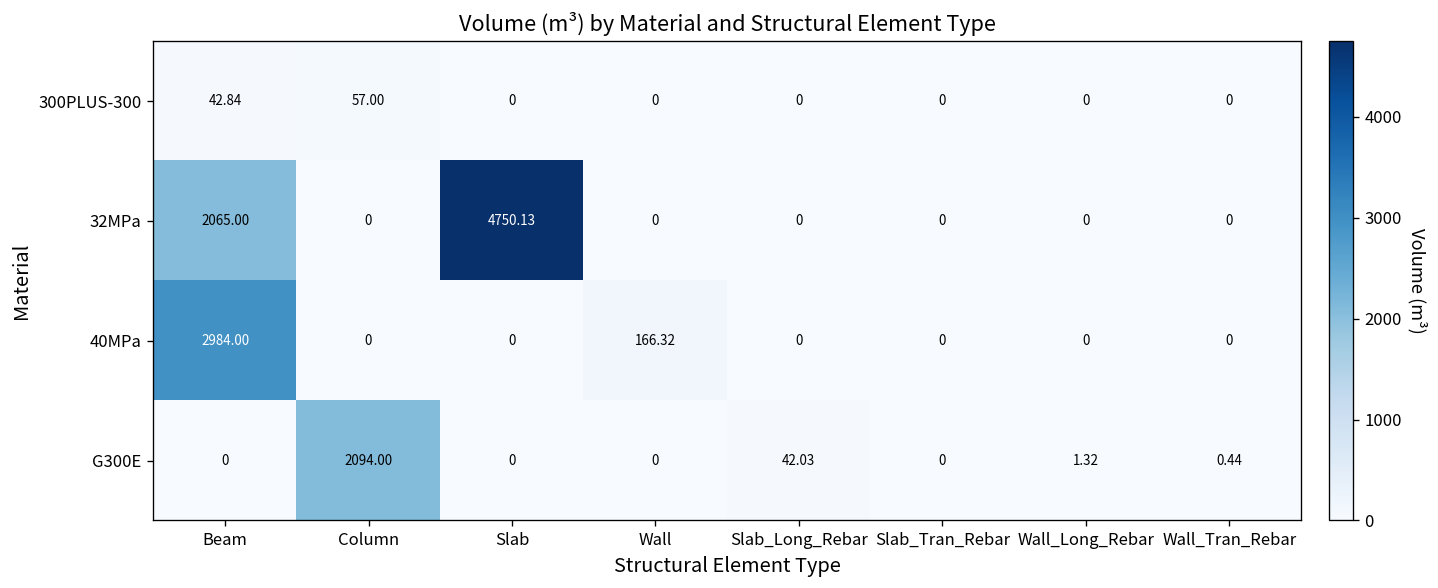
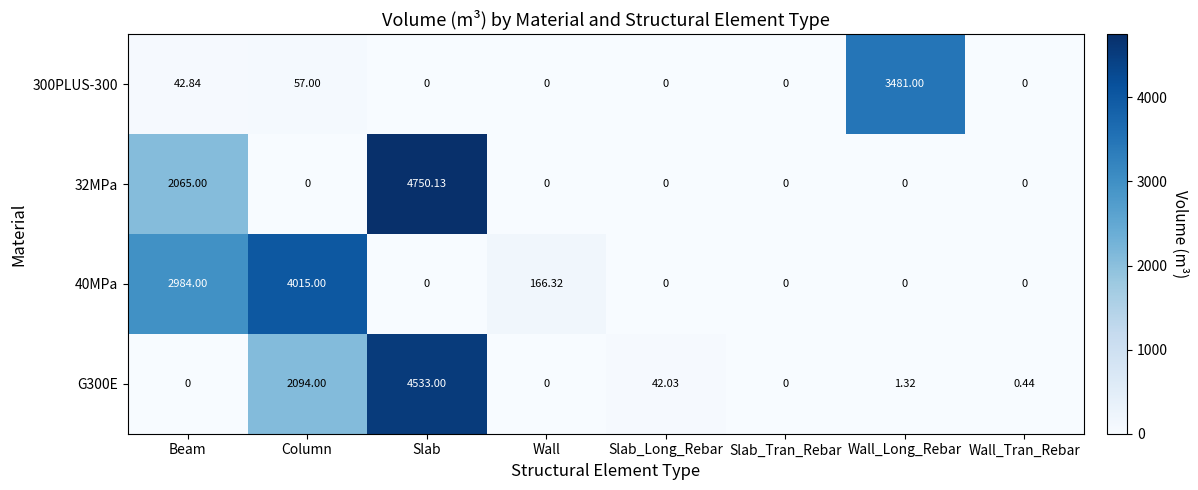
300PLUS-300, Wall_Long_Rebar: 0 -> 3481.00
40MPa, Column: 0 -> 4015.00
G300E, Slab: 0 -> 4533.00
